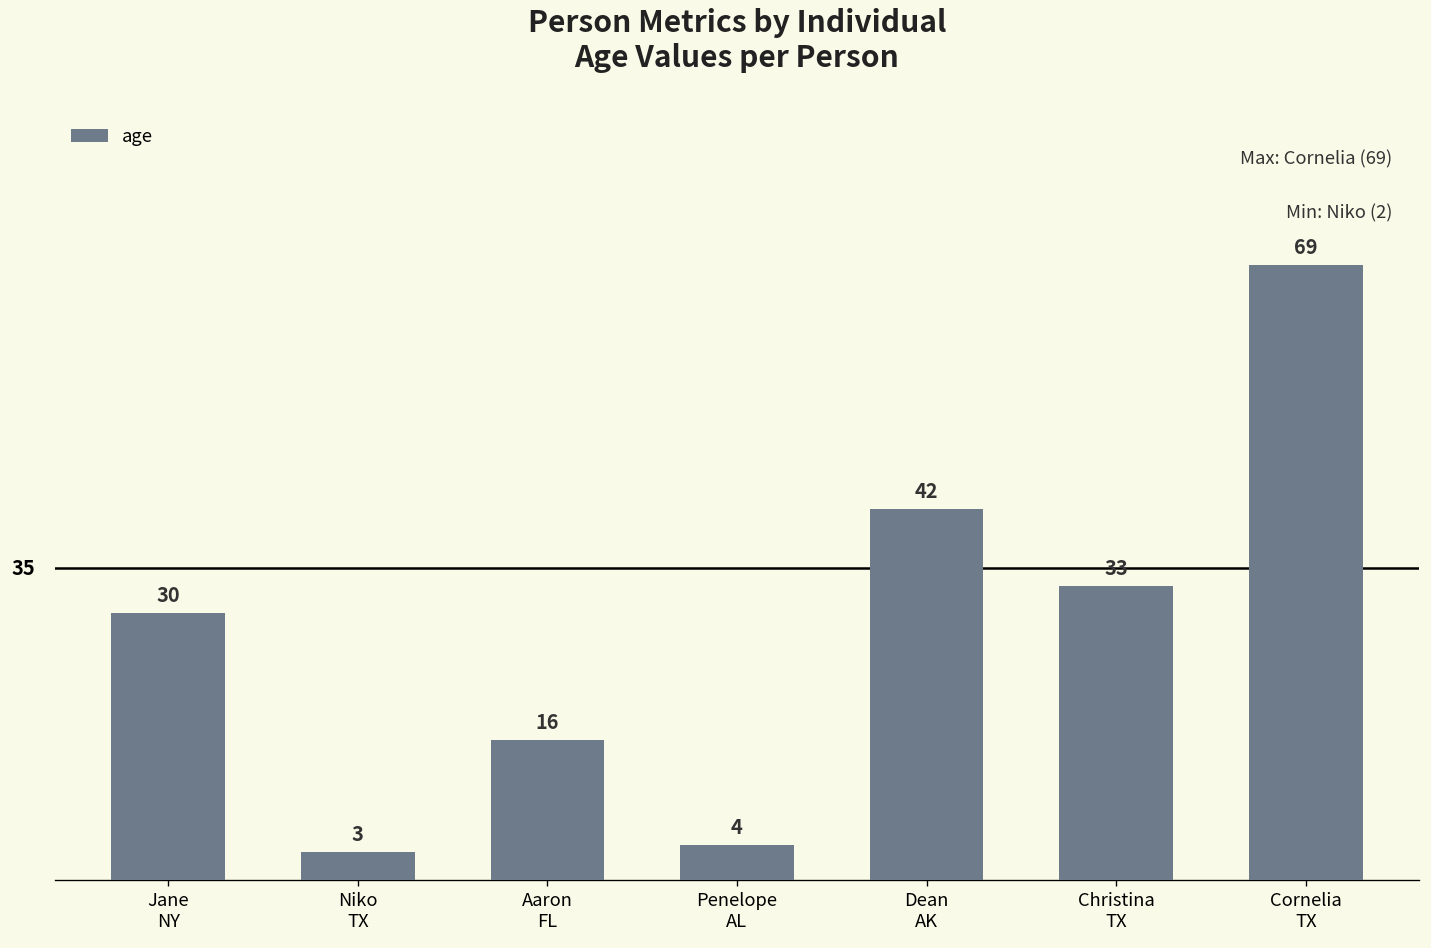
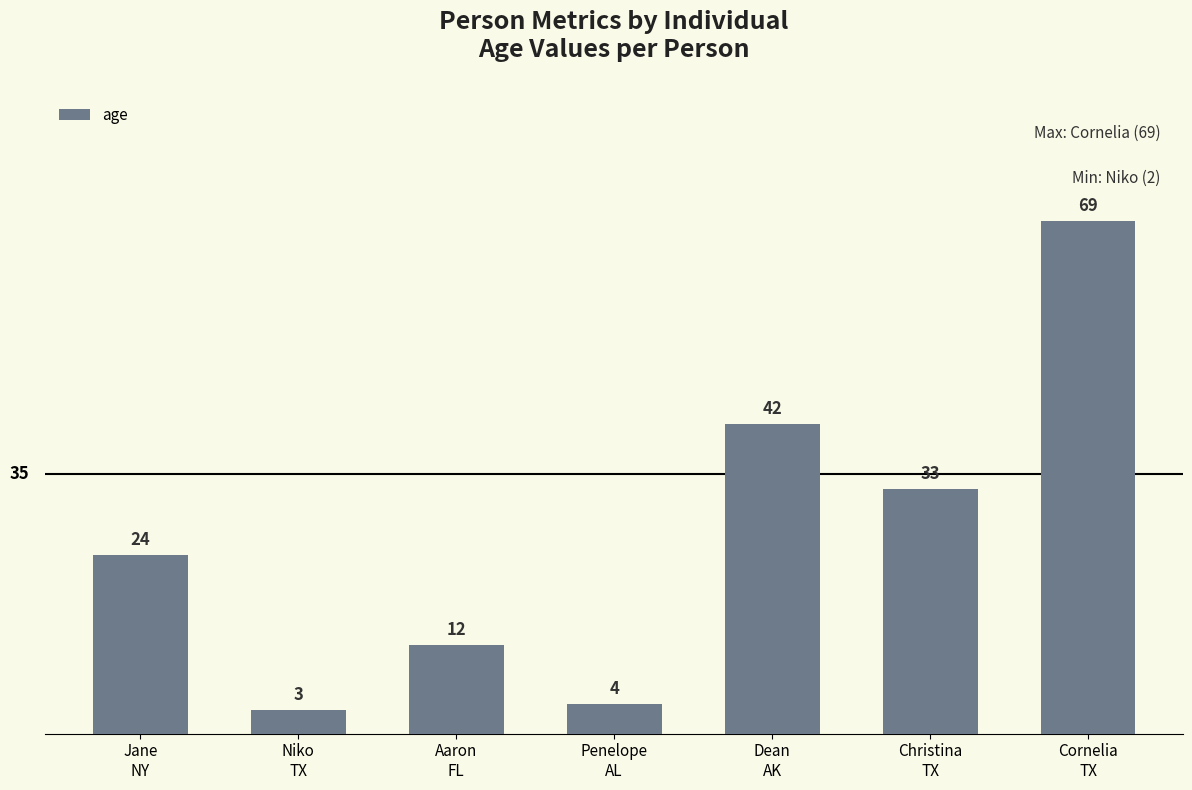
Jane NY: 30 -> 24
Aaron FL: 16 -> 12
